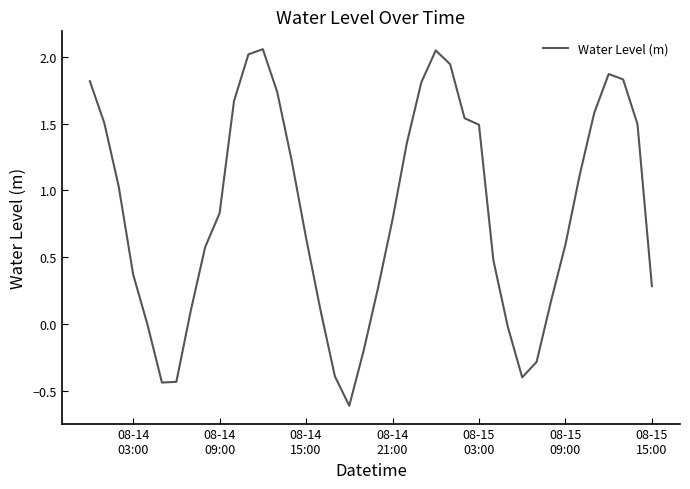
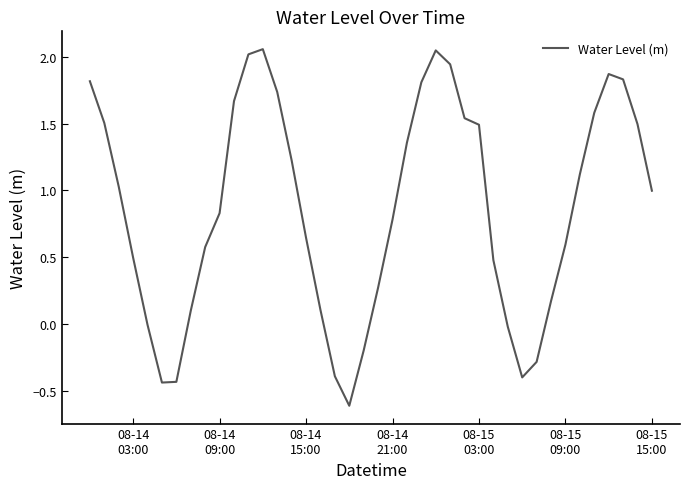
08-14 03:00: 0.37 -> 0.50
08-15 15:00: 0.28 -> 1.00
